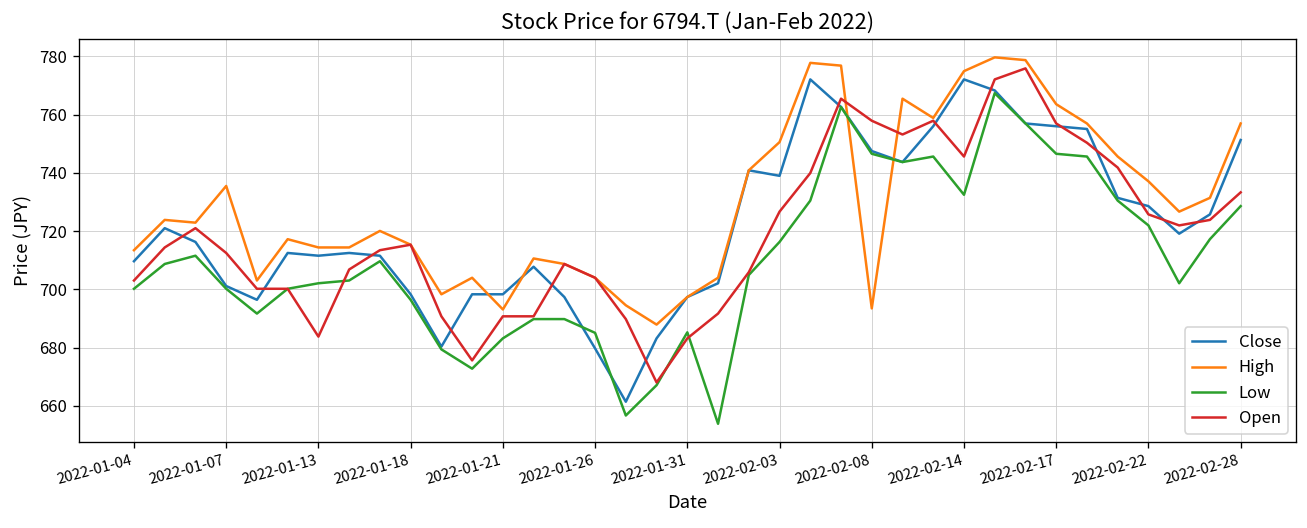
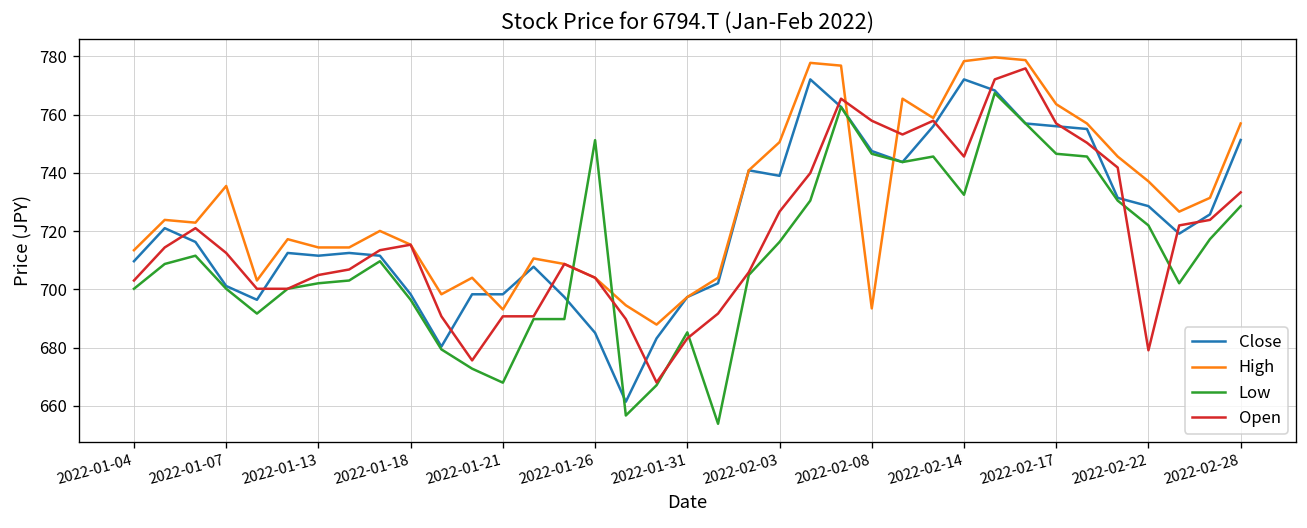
Open, 2022-01-13: 684 -> 705
Low, 2022-01-21: 683 -> 668
Close, 2022-01-26: 680 -> 685
Low, 2022-01-26: 685 -> 751
High, 2022-02-14: 775 -> 778
Open, 2022-02-22: 726 -> 679
